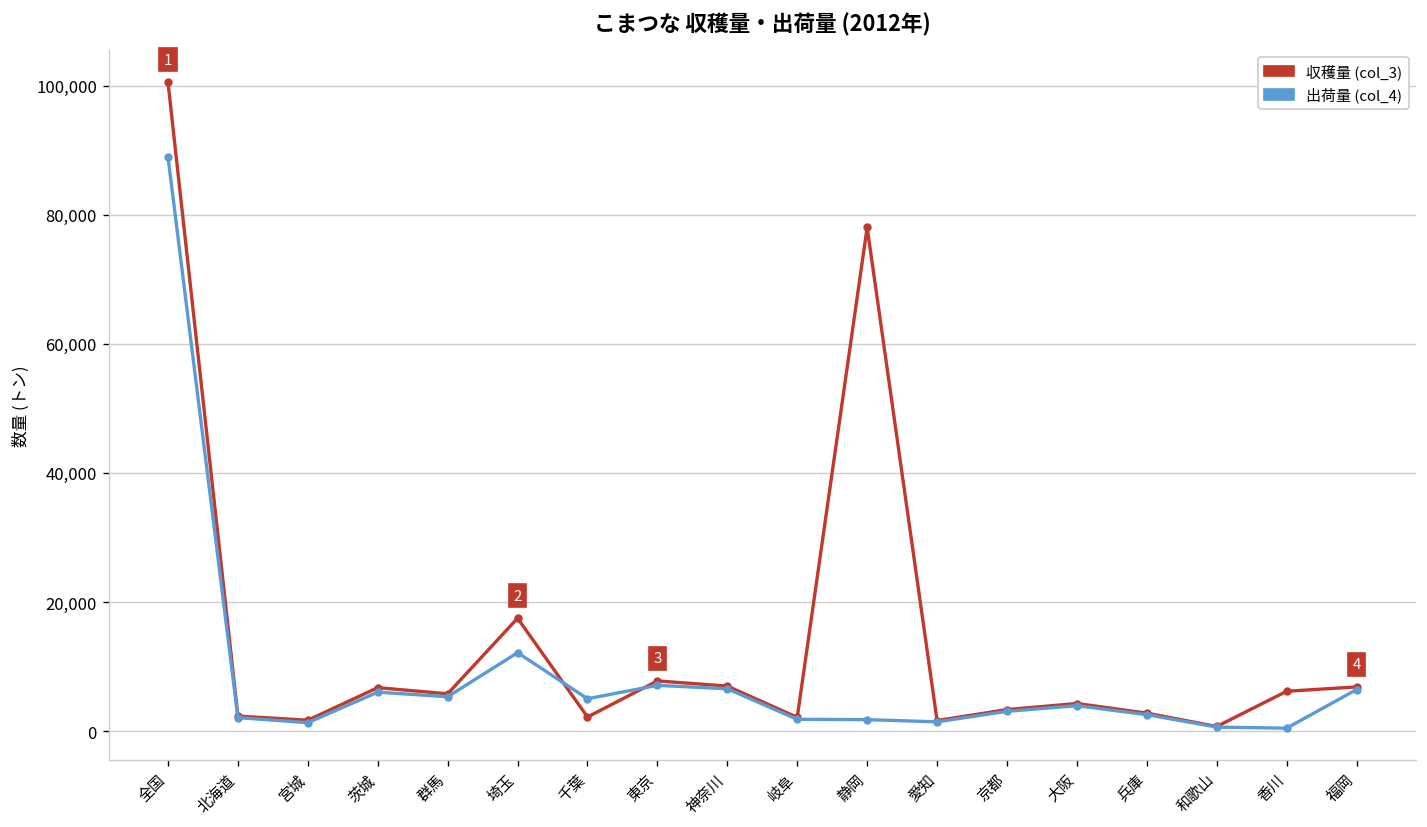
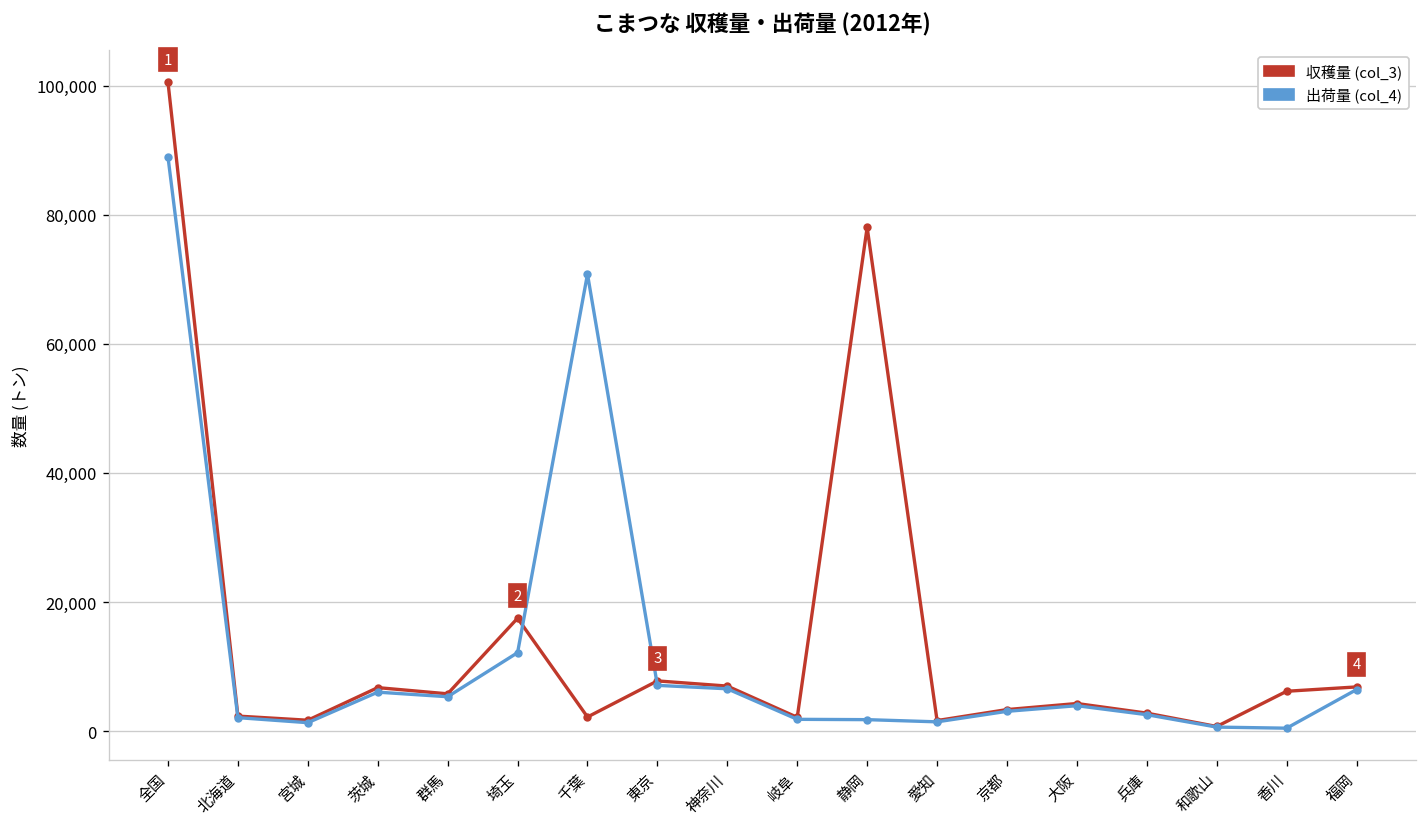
出荷量 (col_4), 千葉: 5,000 -> 71,000
